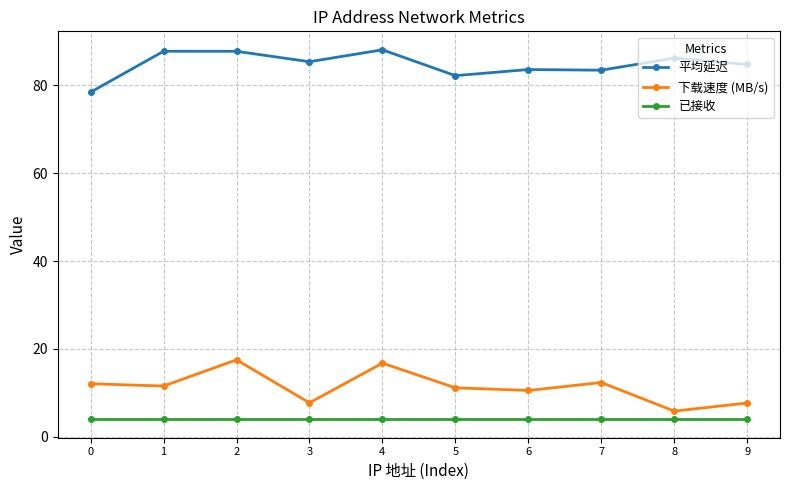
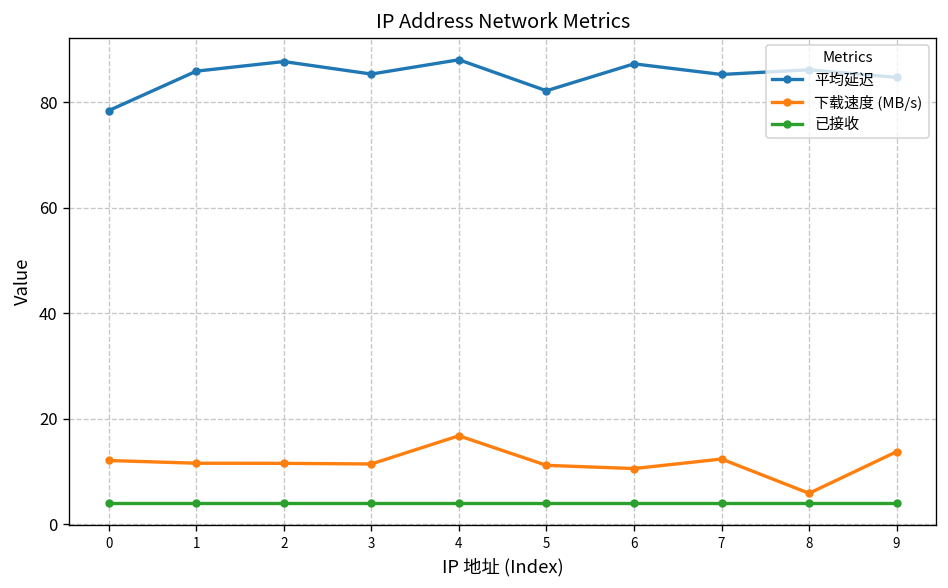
平均延迟, 1: 88 -> 86
下载速度 (MB/s), 2: 18 -> 12
下载速度 (MB/s), 3: 8 -> 11
平均延迟, 6: 84 -> 87
平均延迟, 7: 83 -> 85
下载速度 (MB/s), 9: 8 -> 14
